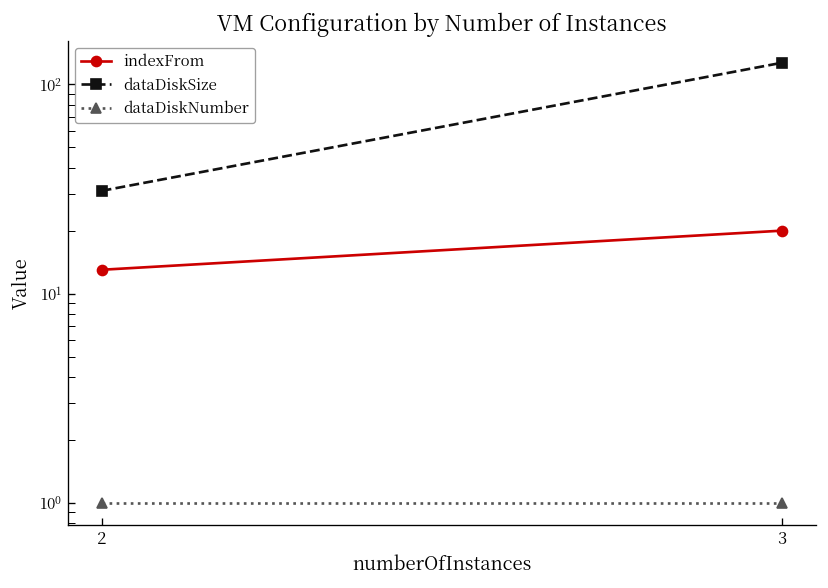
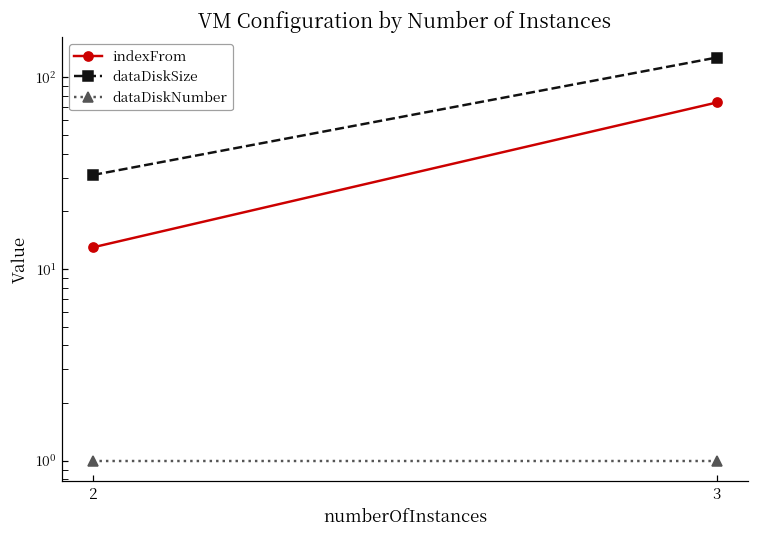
indexFrom, 3: 20 -> 74
